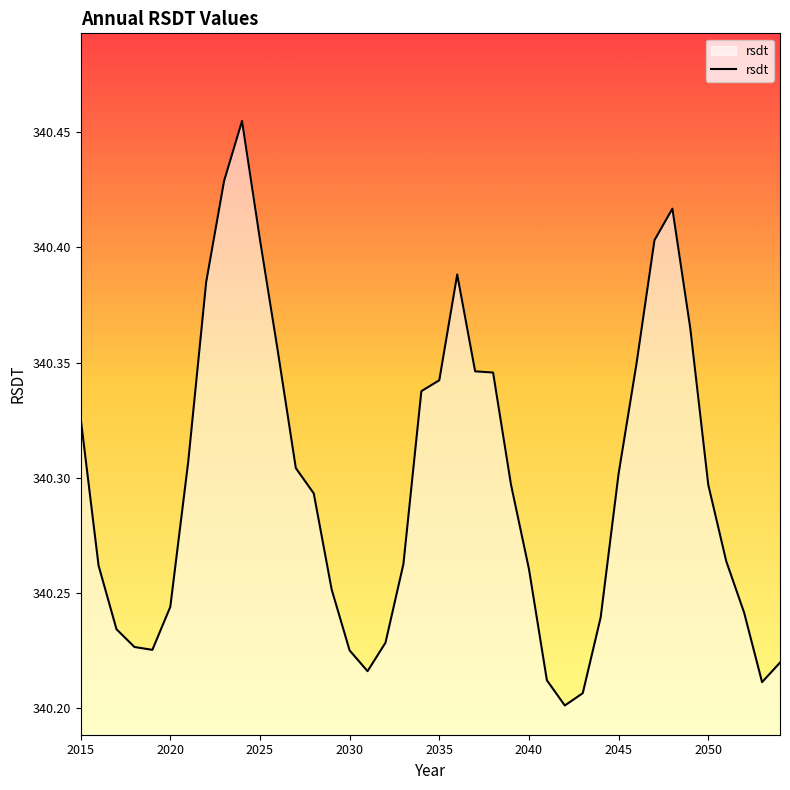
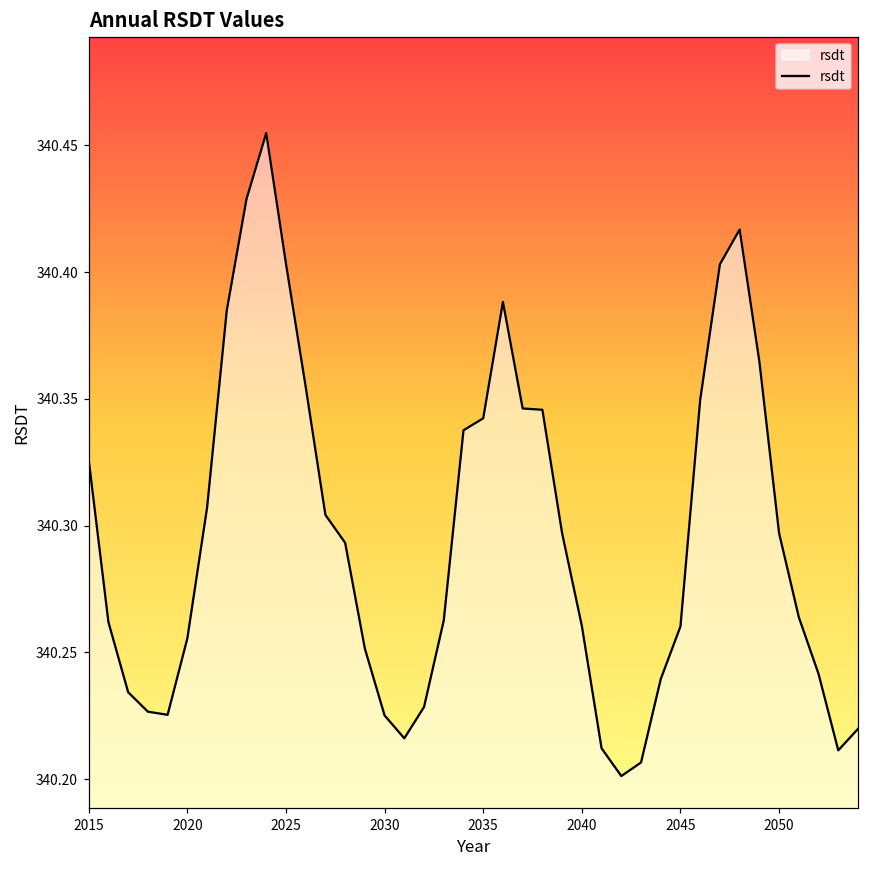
2020: 340.244 -> 340.256
2045: 340.302 -> 340.260
